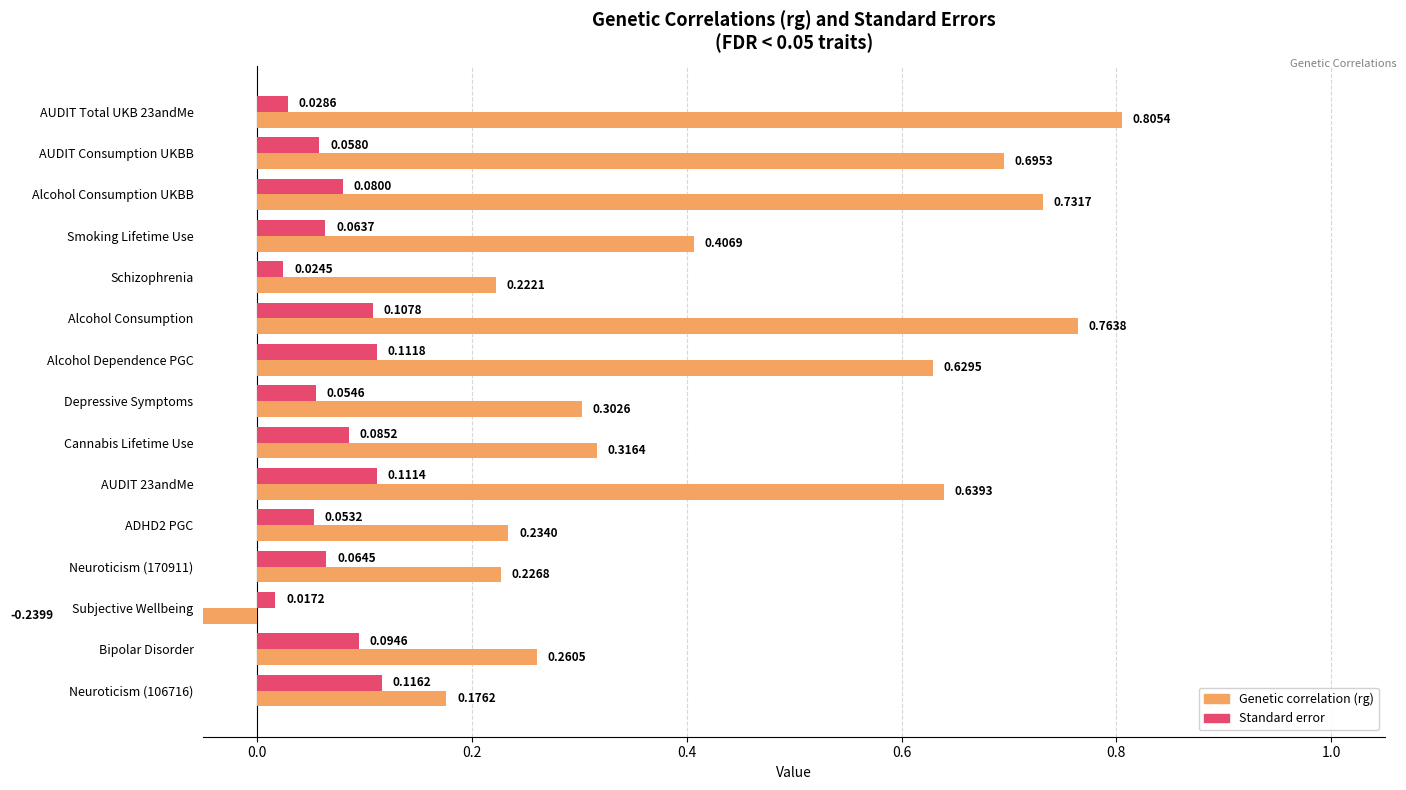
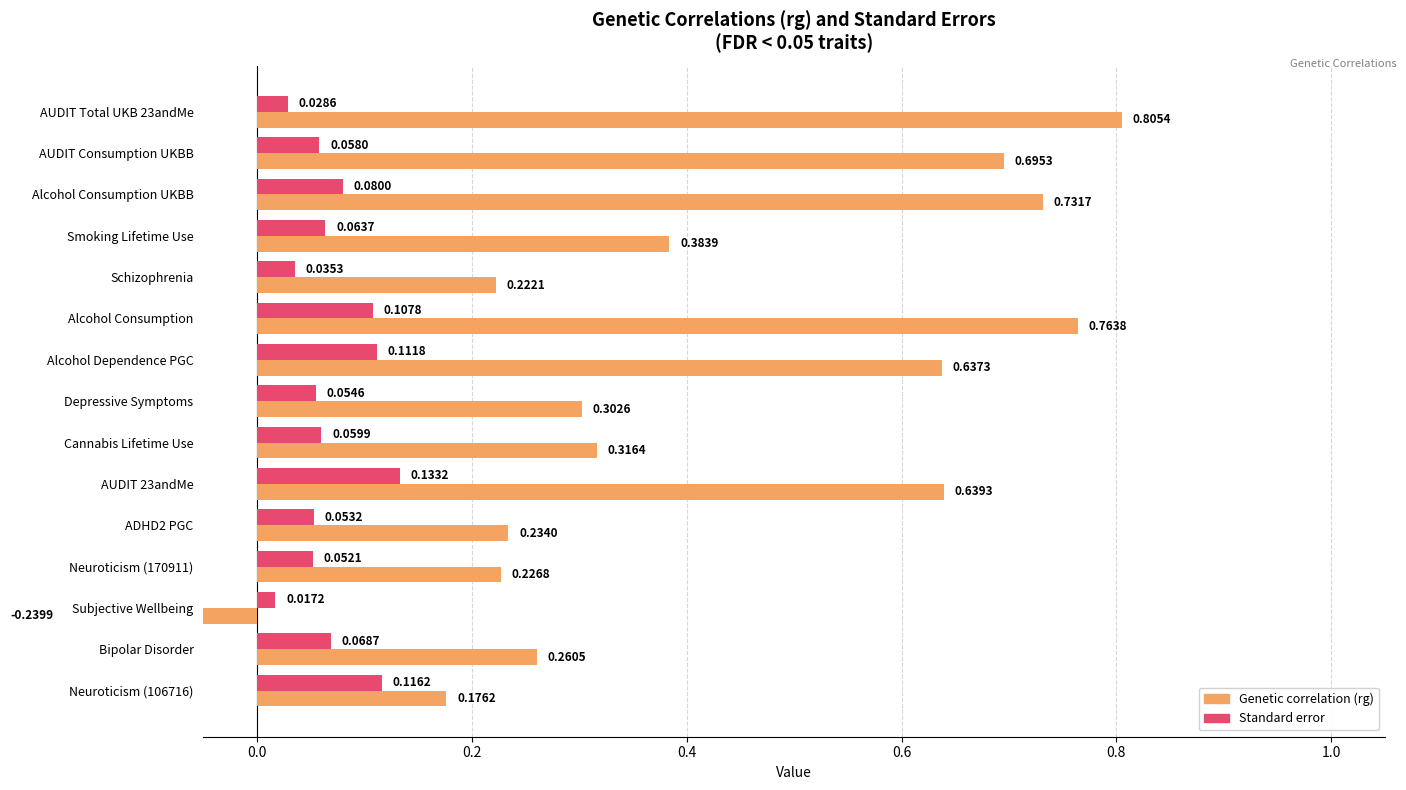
Genetic correlation (rg), Smoking Lifetime Use: 0.4069 -> 0.3839
Standard error, Schizophrenia: 0.0245 -> 0.0353
Genetic correlation (rg), Alcohol Dependence PGC: 0.6295 -> 0.6373
Standard error, Cannabis Lifetime Use: 0.0852 -> 0.0599
Standard error, AUDIT 23andMe: 0.1114 -> 0.1332
Standard error, Neuroticism (170911): 0.0645 -> 0.0521
Standard error, Bipolar Disorder: 0.0946 -> 0.0687
